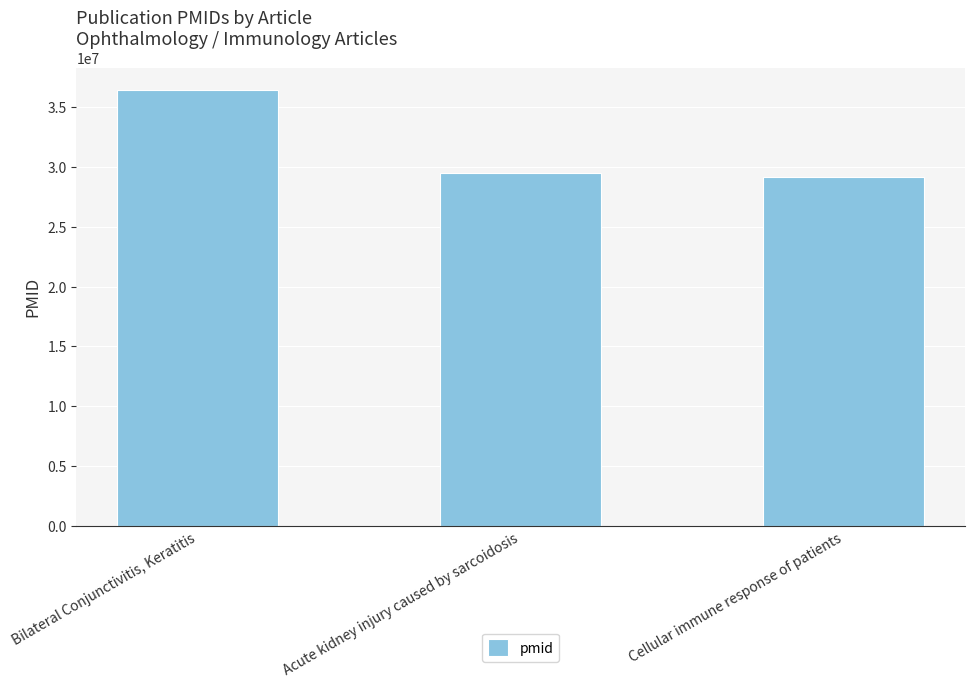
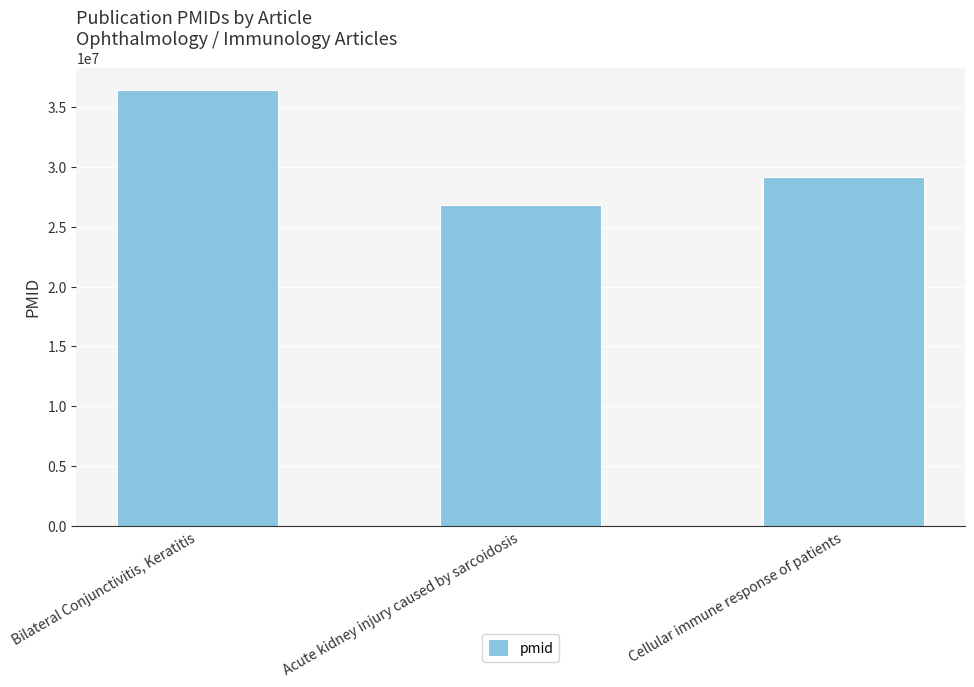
Acute kidney injury caused by sarcoidosis: 29500000 -> 26800000
